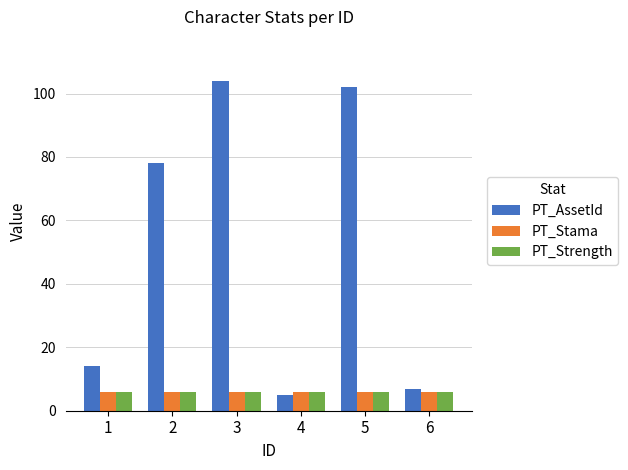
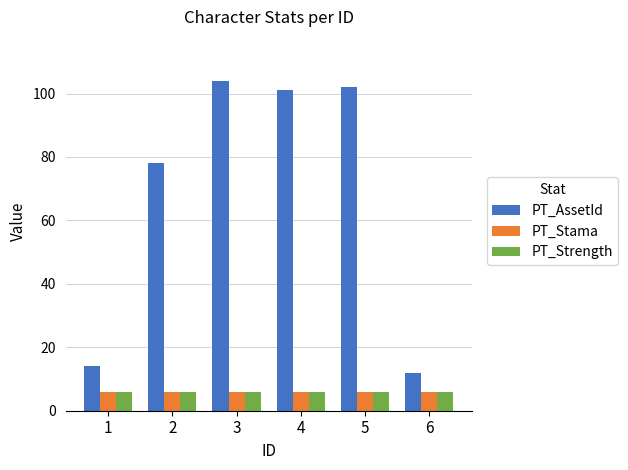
PT_AssetId, 4: 5 -> 101
PT_AssetId, 6: 7 -> 12
